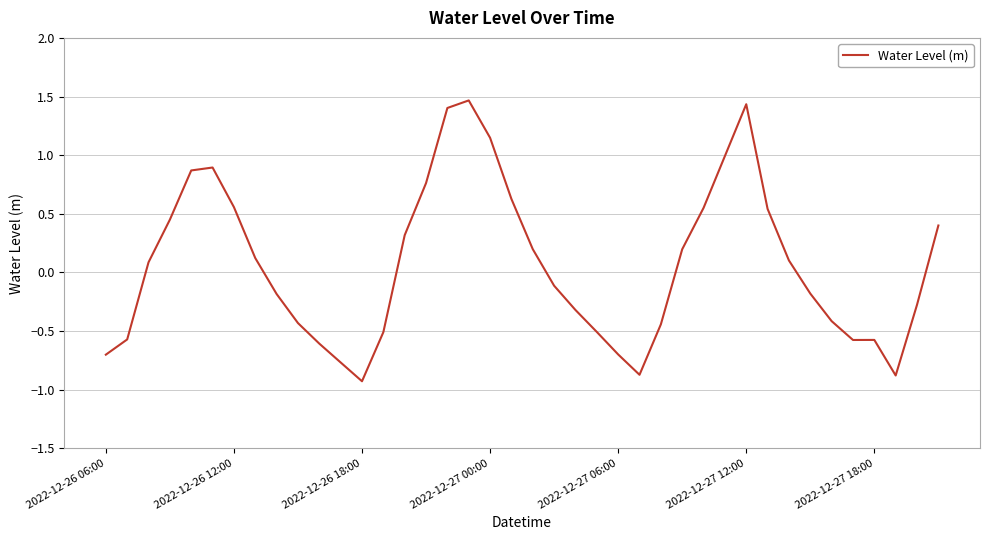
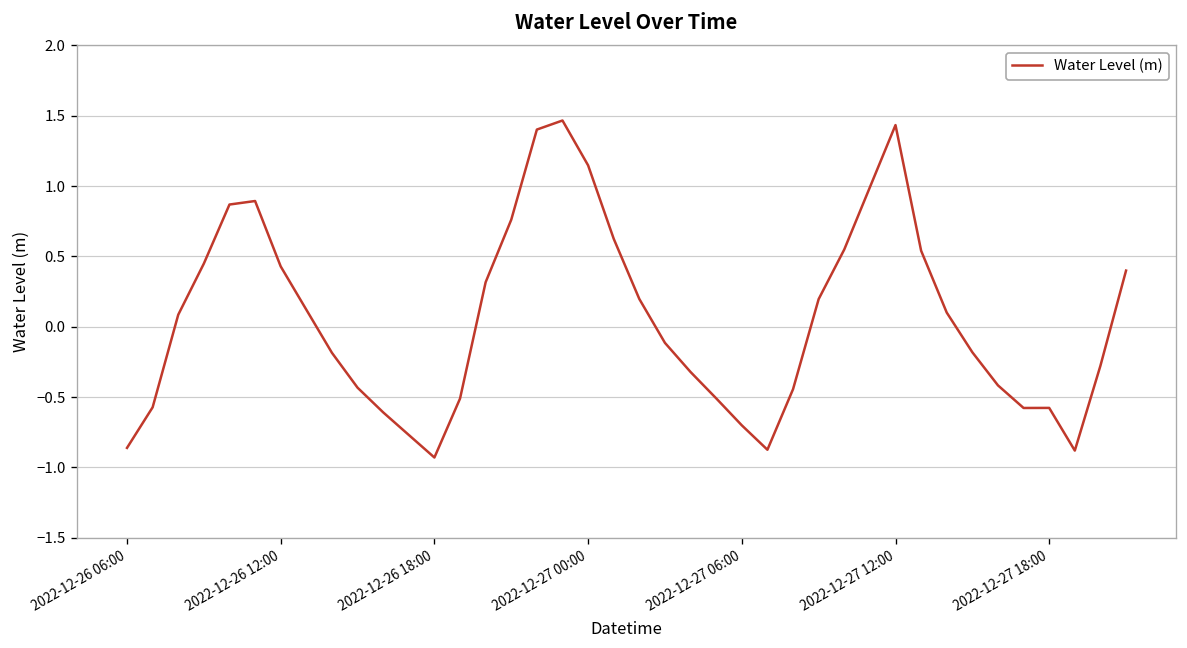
2022-12-26 06:00: -0.70 -> -0.86
2022-12-26 12:00: 0.56 -> 0.43
